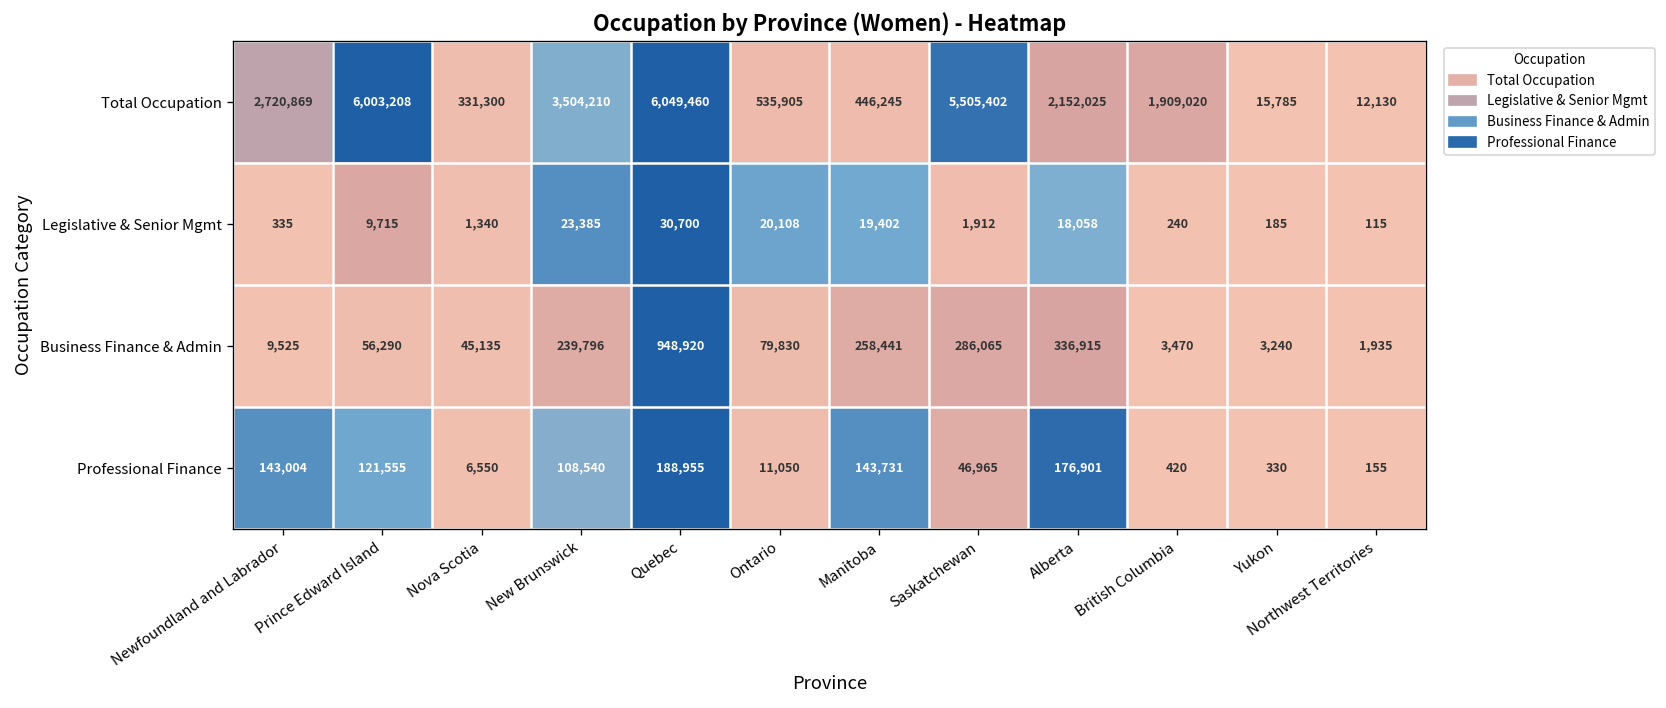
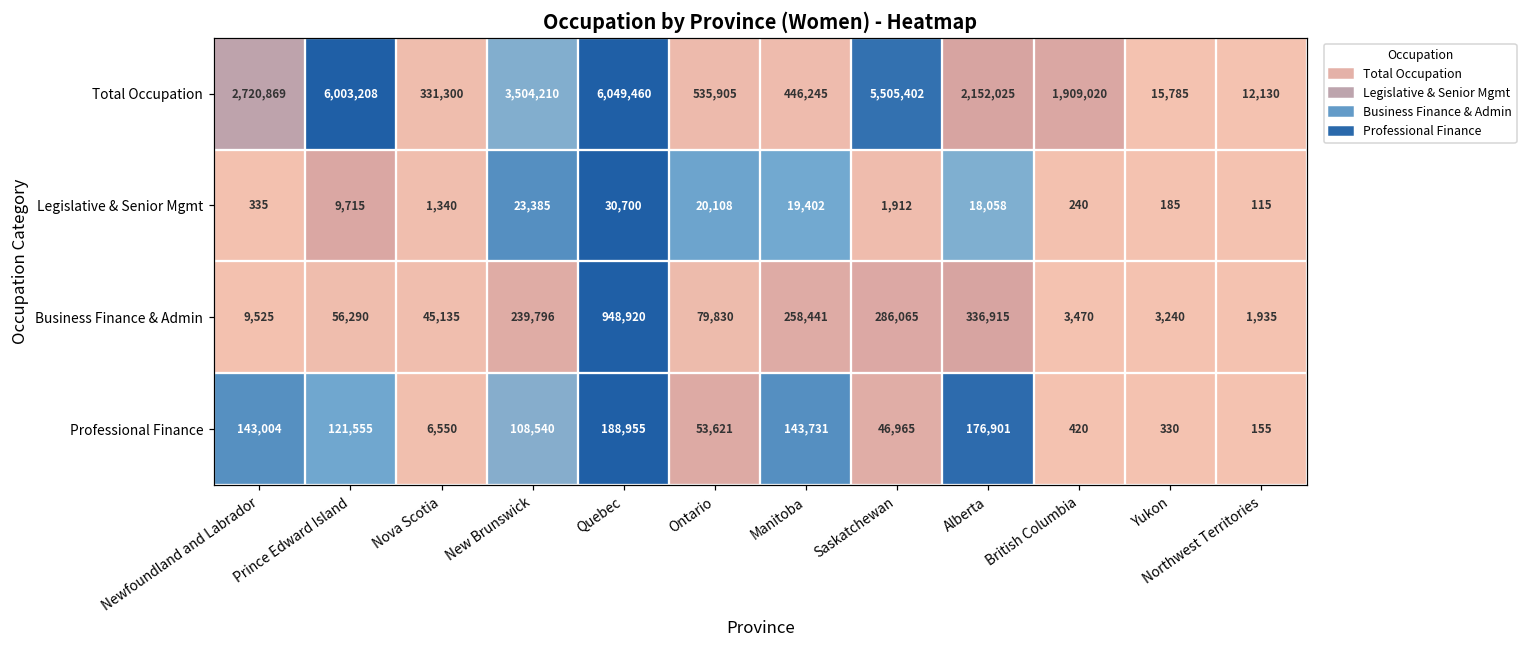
Professional Finance, Ontario: 11,050 -> 53,621
